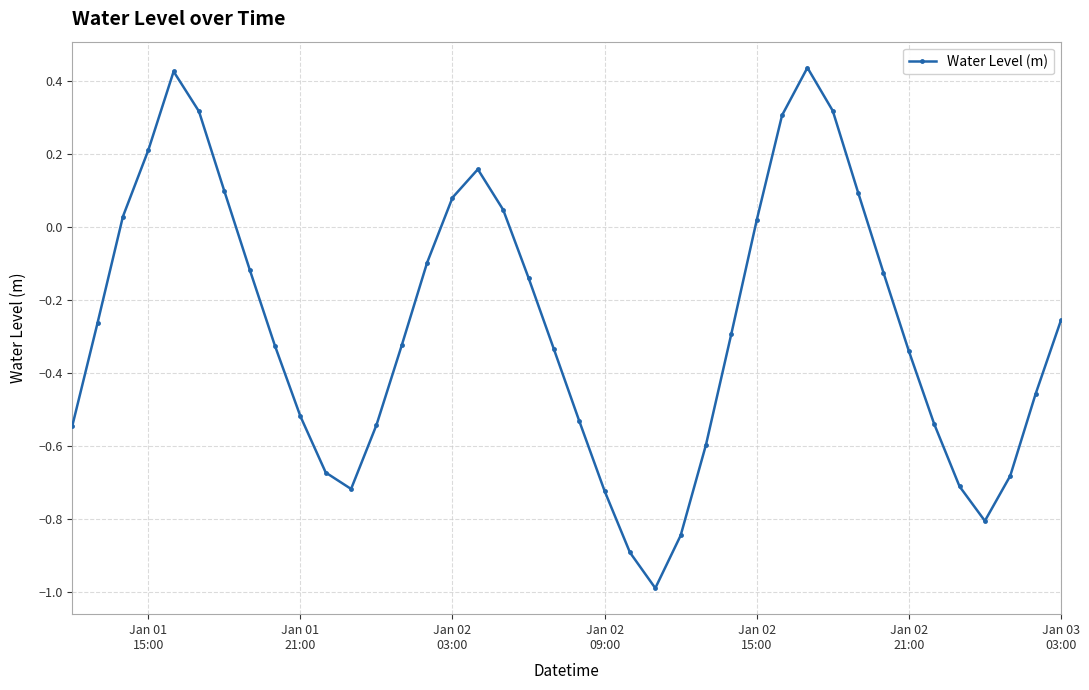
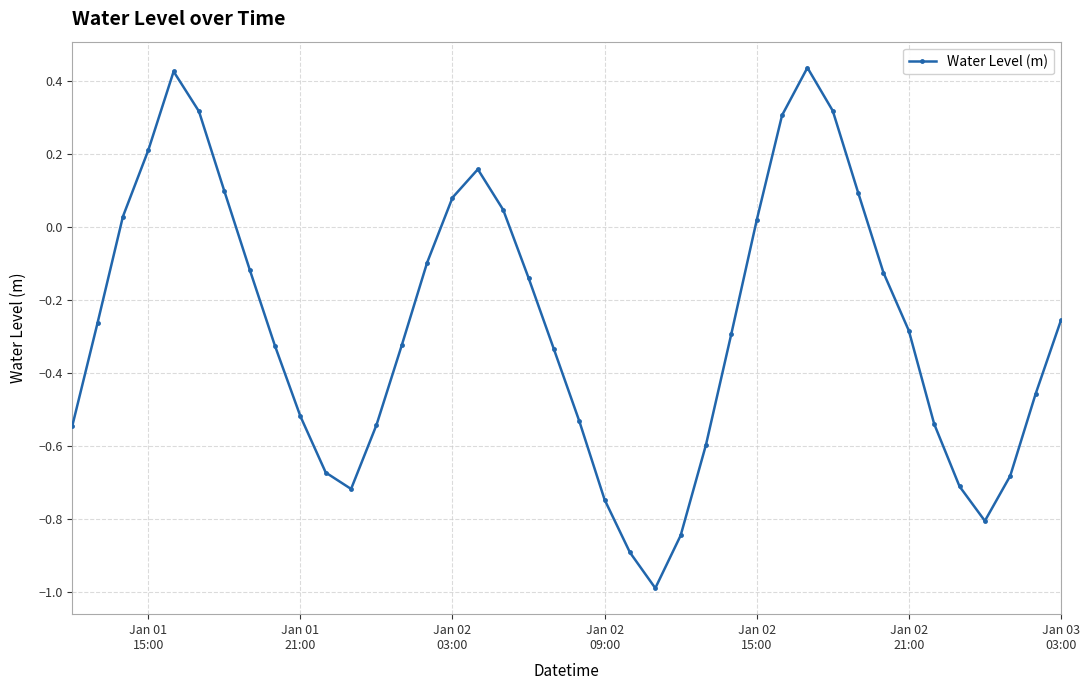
Jan 02 09:00: -0.72 -> -0.75
Jan 02 21:00: -0.34 -> -0.28
